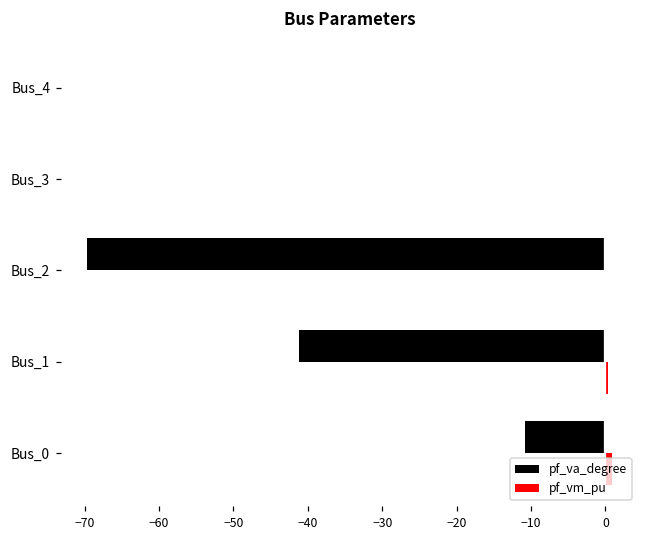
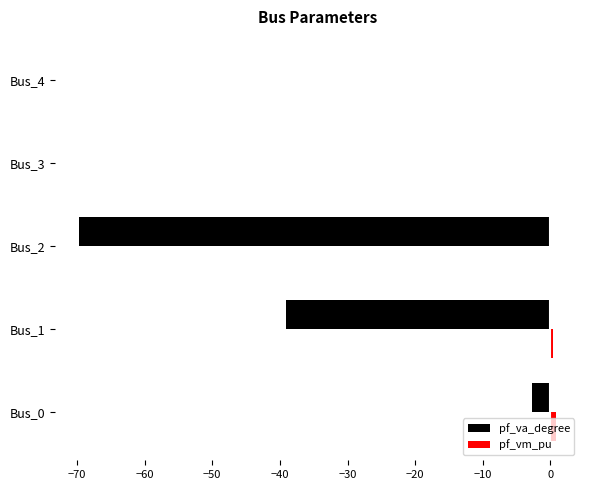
pf_va_degree, Bus_1: -41 -> -39
pf_va_degree, Bus_0: -11 -> -3
